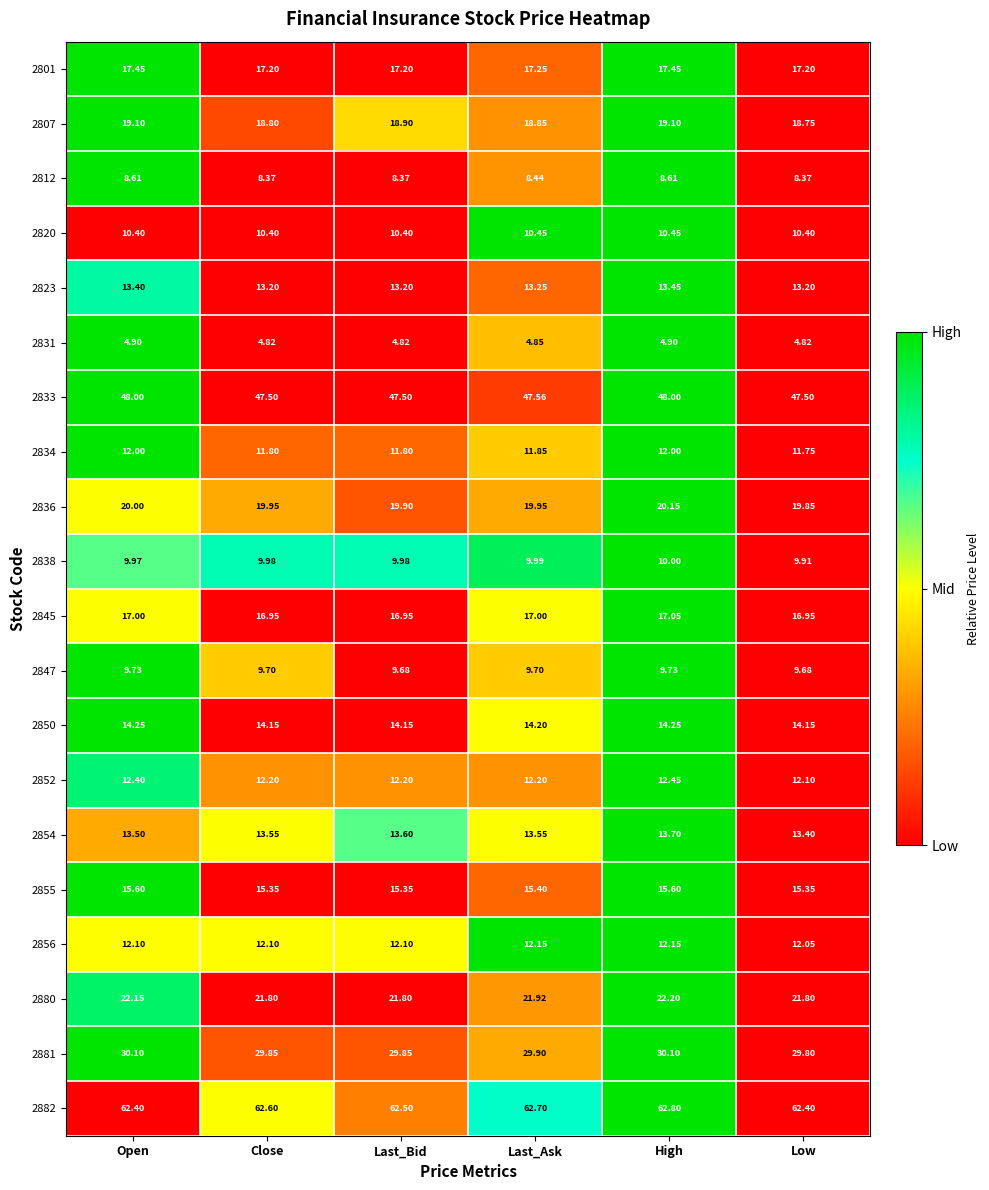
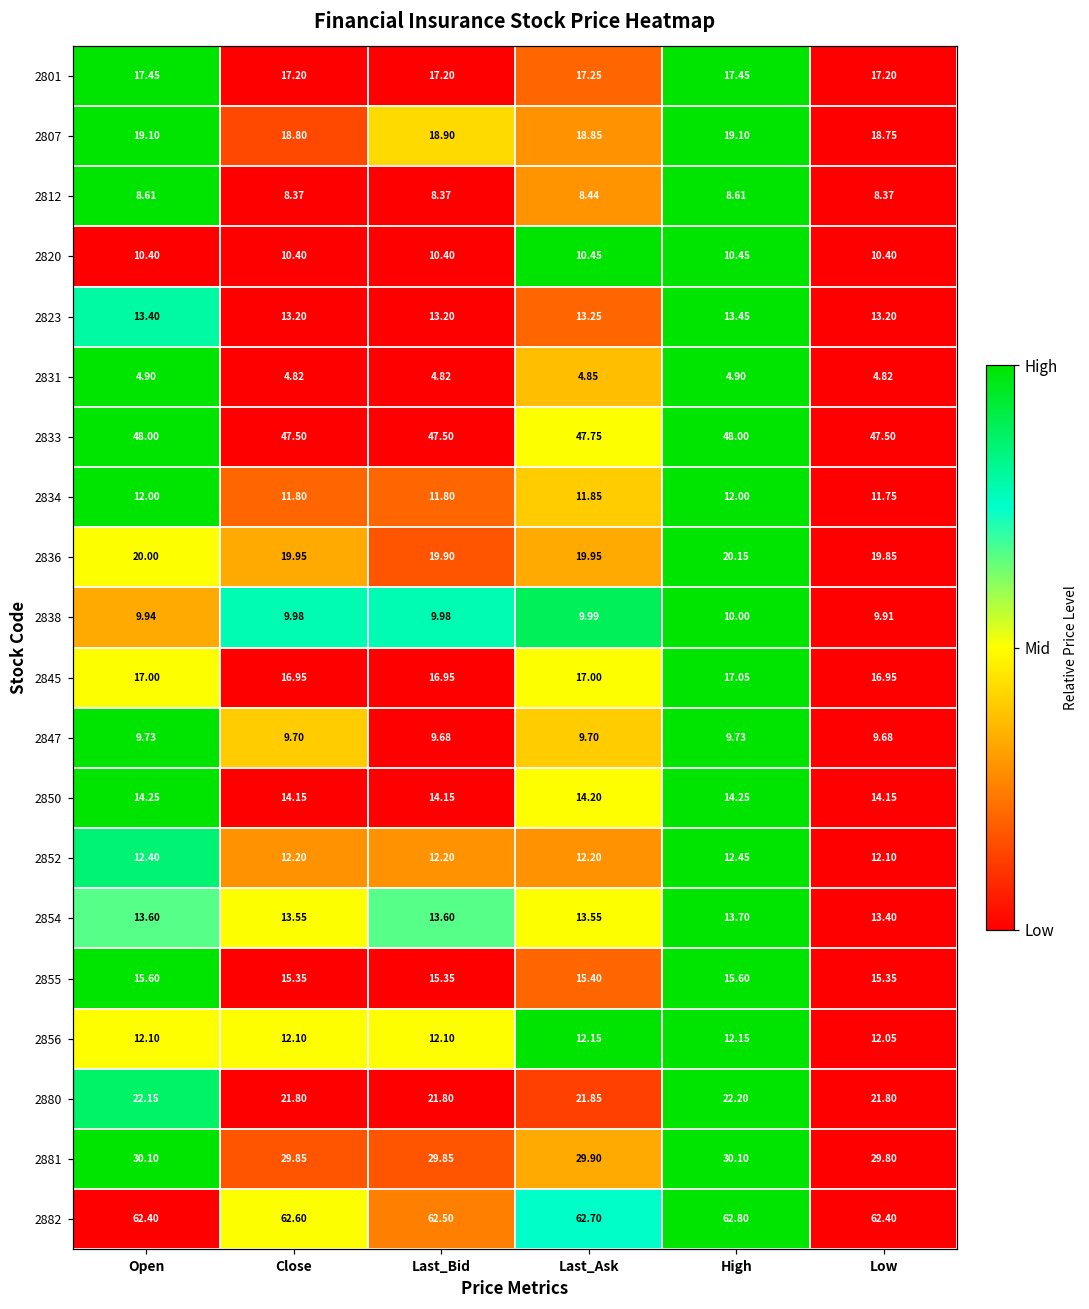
2833, Last_Ask: 47.56 -> 47.75
2838, Open: 9.97 -> 9.94
2854, Open: 13.50 -> 13.60
2880, Last_Ask: 21.92 -> 21.85
